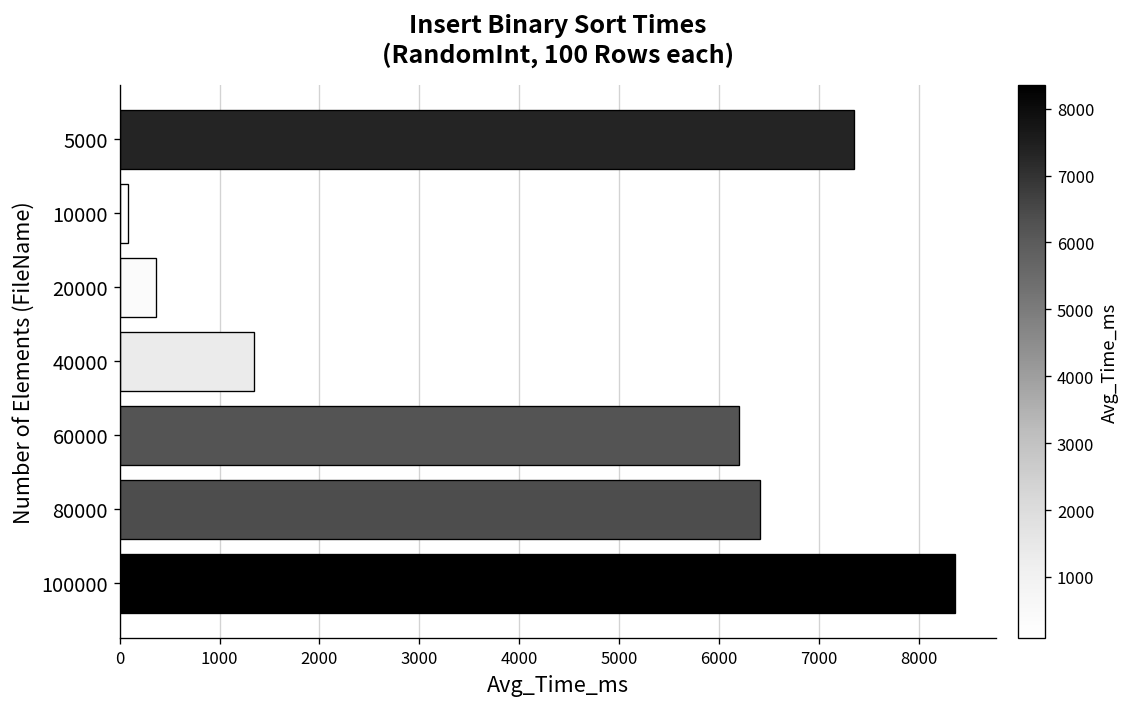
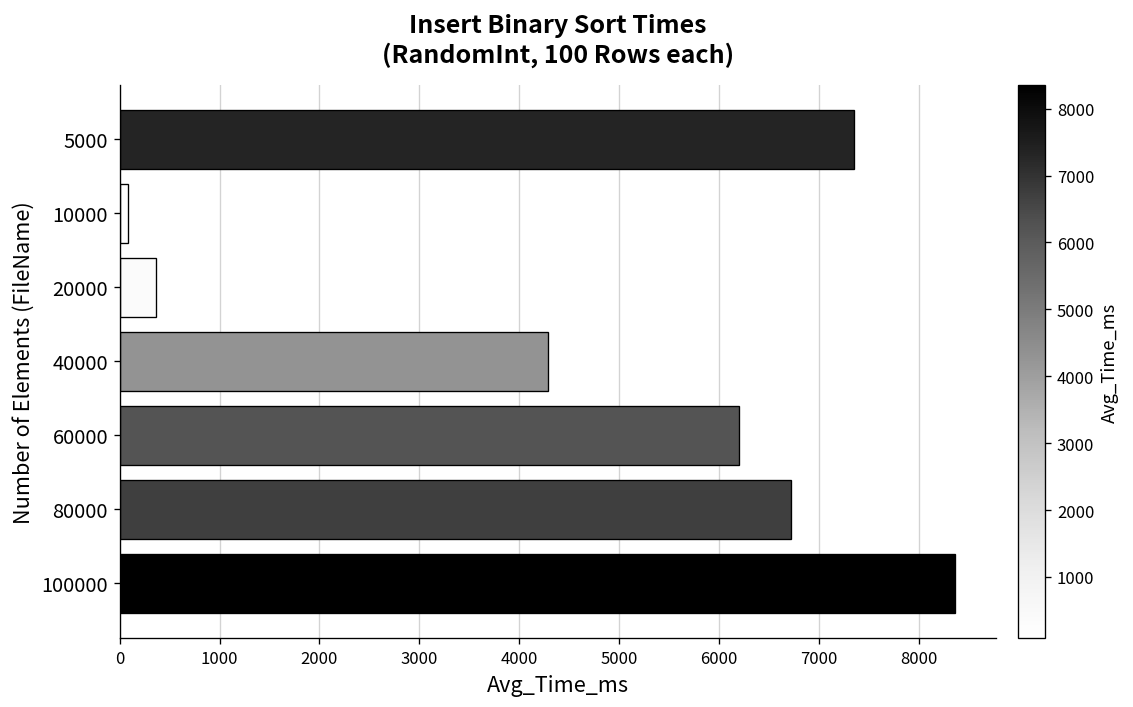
40000: 1300 -> 4300
80000: 6400 -> 6700
